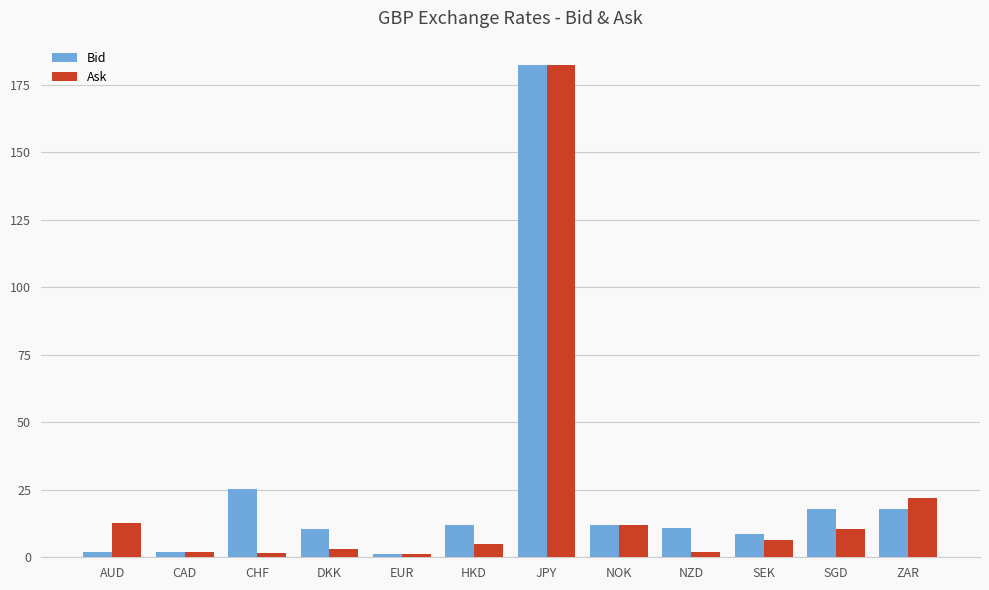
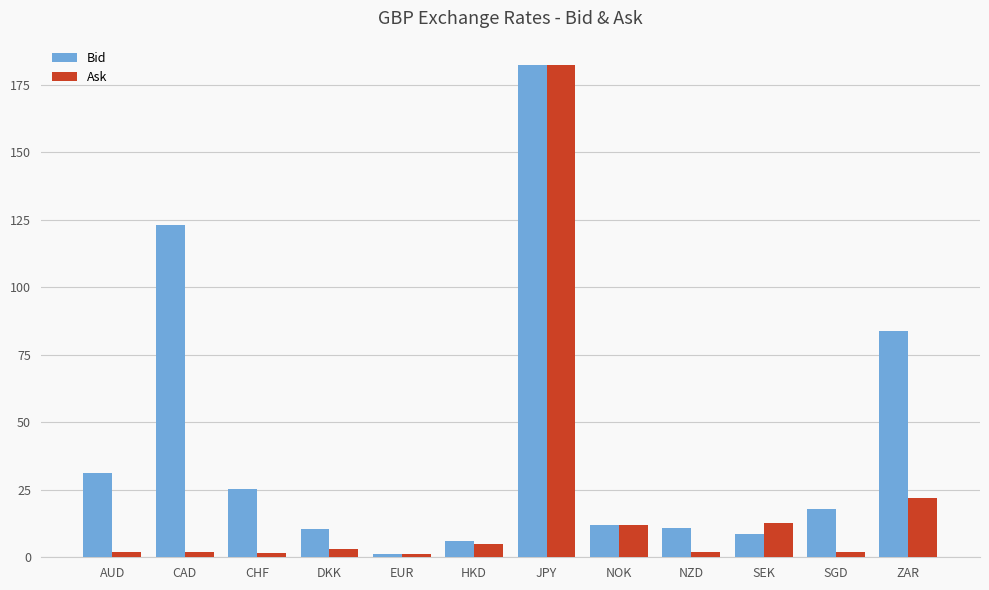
Bid, AUD: 2 -> 31
Ask, AUD: 13 -> 2
Bid, CAD: 2 -> 123
Bid, HKD: 12 -> 6
Ask, SEK: 6 -> 13
Ask, SGD: 10 -> 2
Bid, ZAR: 18 -> 84
